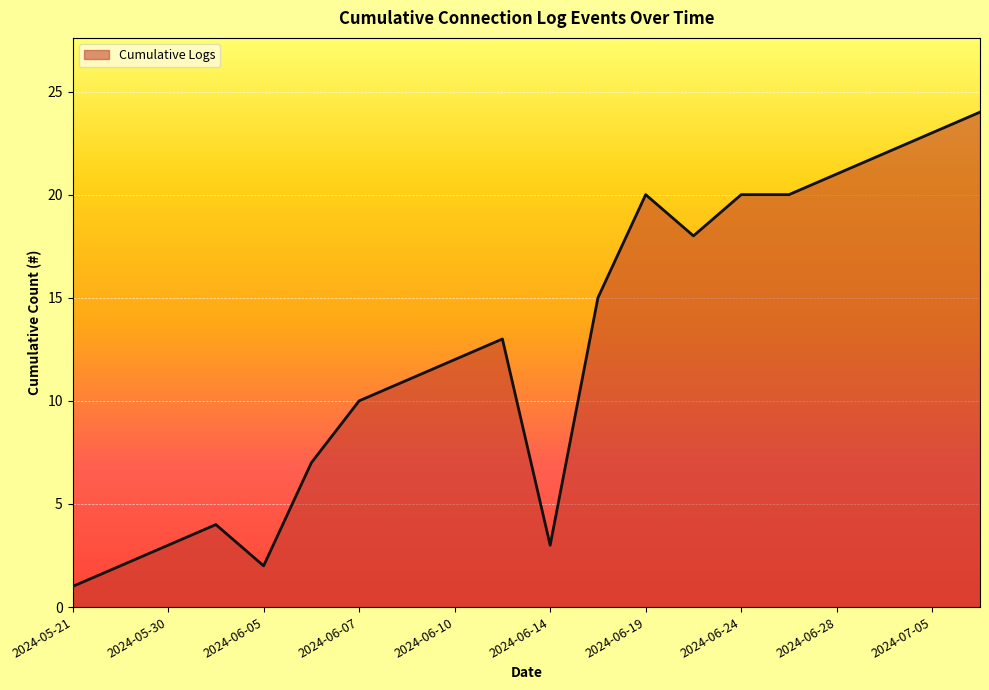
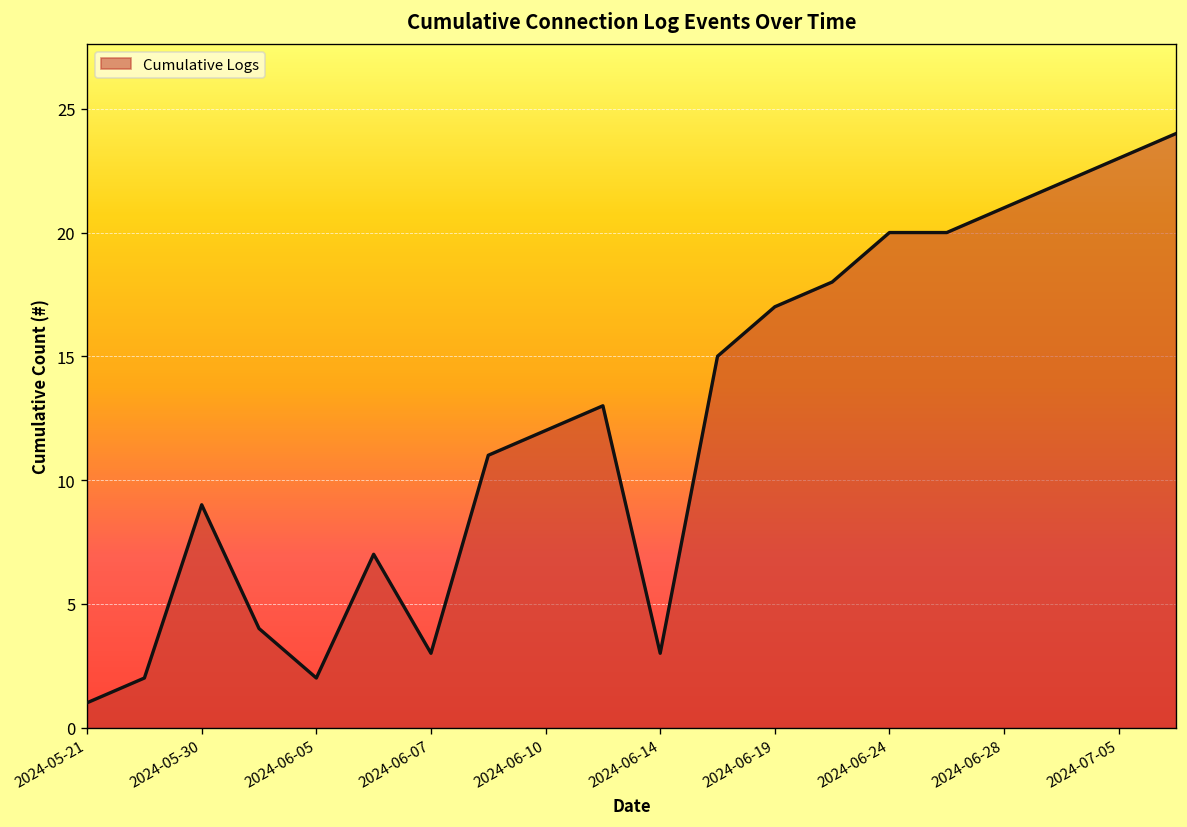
2024-05-30: 3 -> 9
2024-06-07: 10 -> 3
2024-06-19: 20 -> 17
